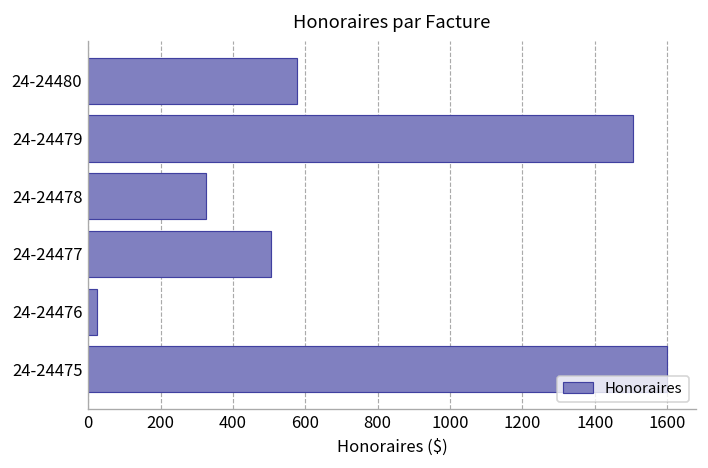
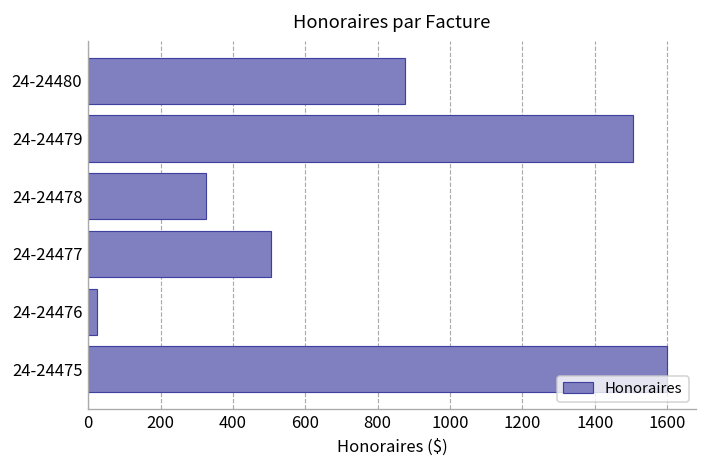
24-24480: 580 -> 880
